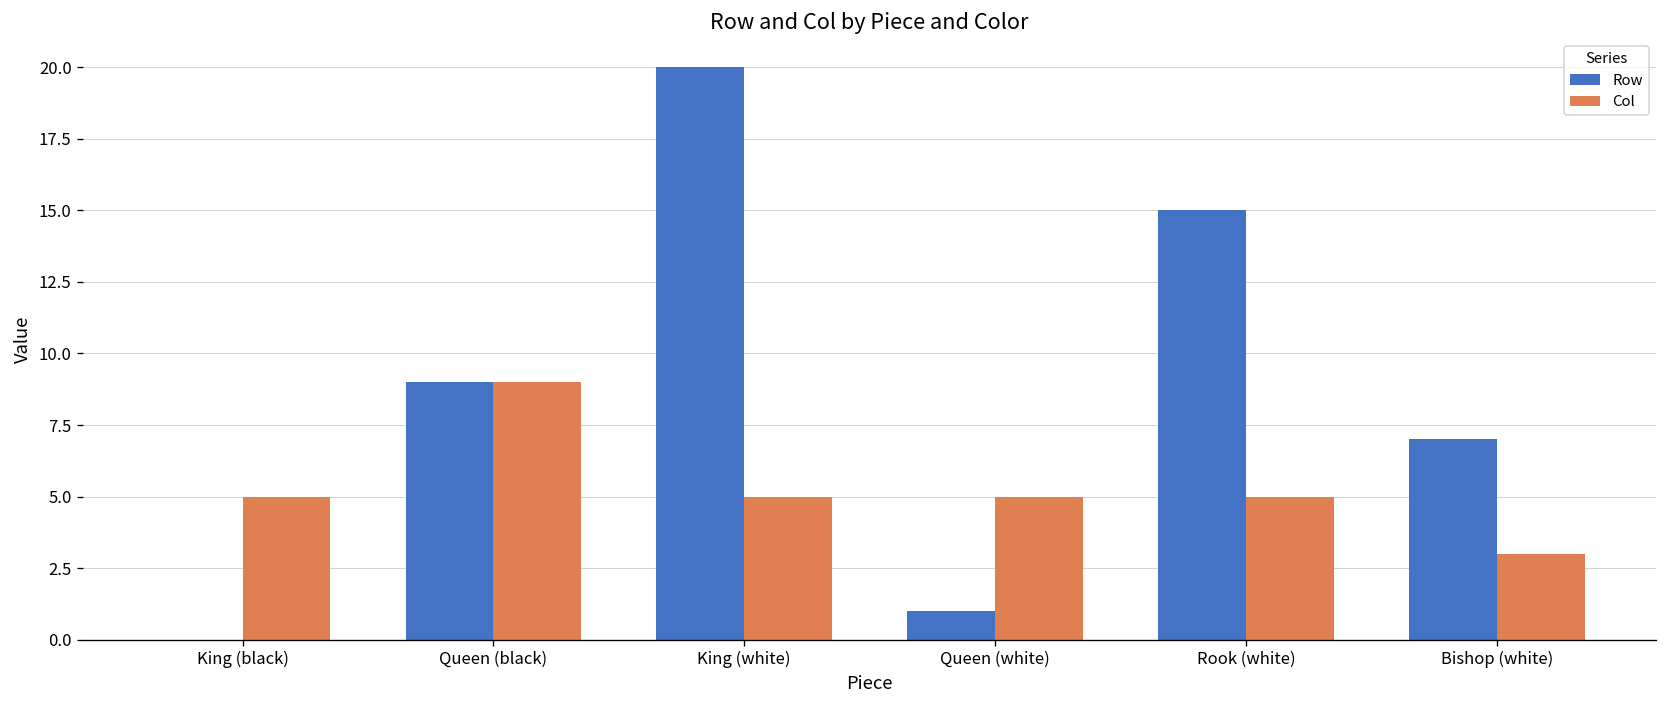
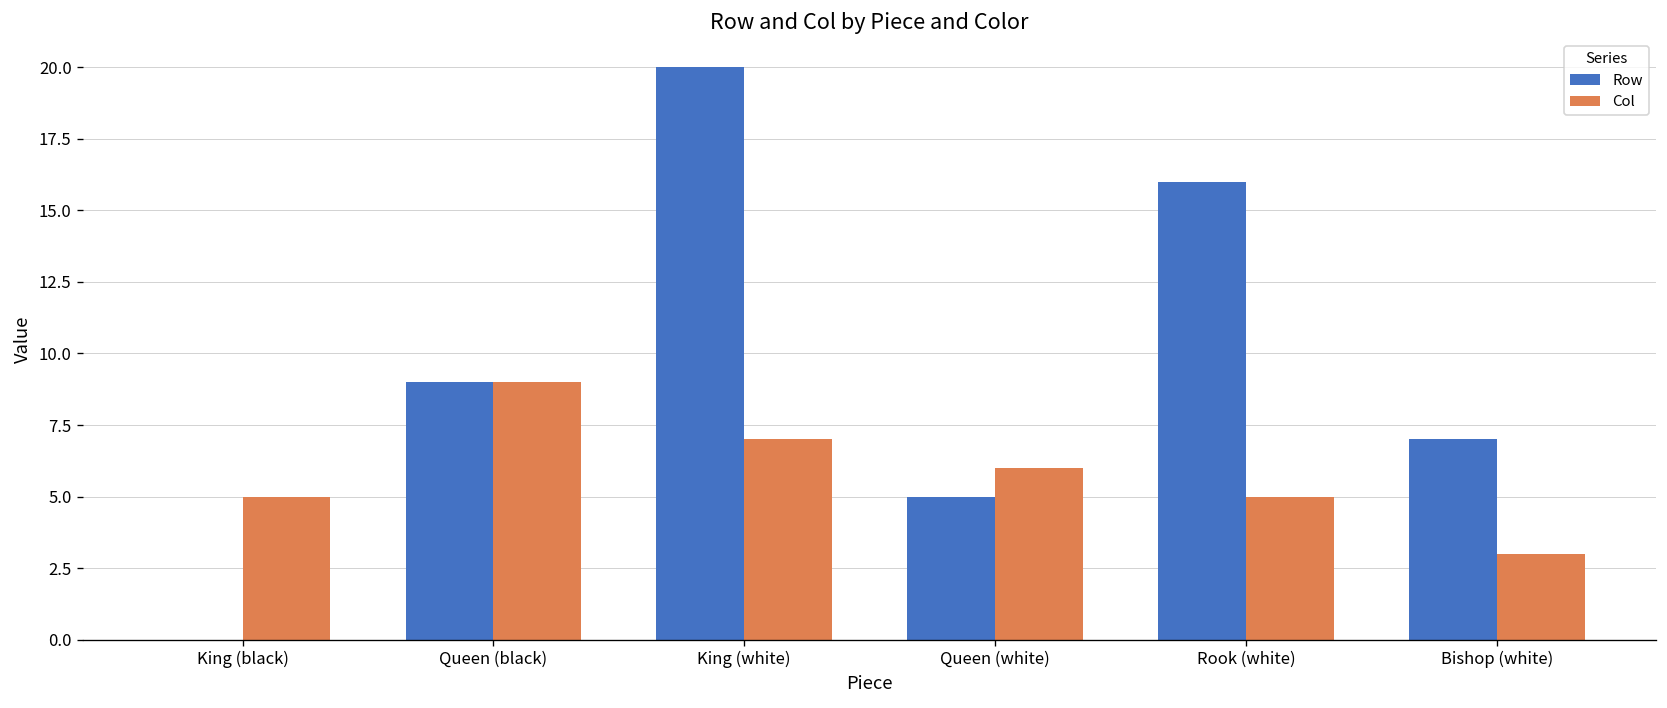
Col, King (white): 5 -> 7
Row, Queen (white): 1 -> 5
Col, Queen (white): 5 -> 6
Row, Rook (white): 15 -> 16
